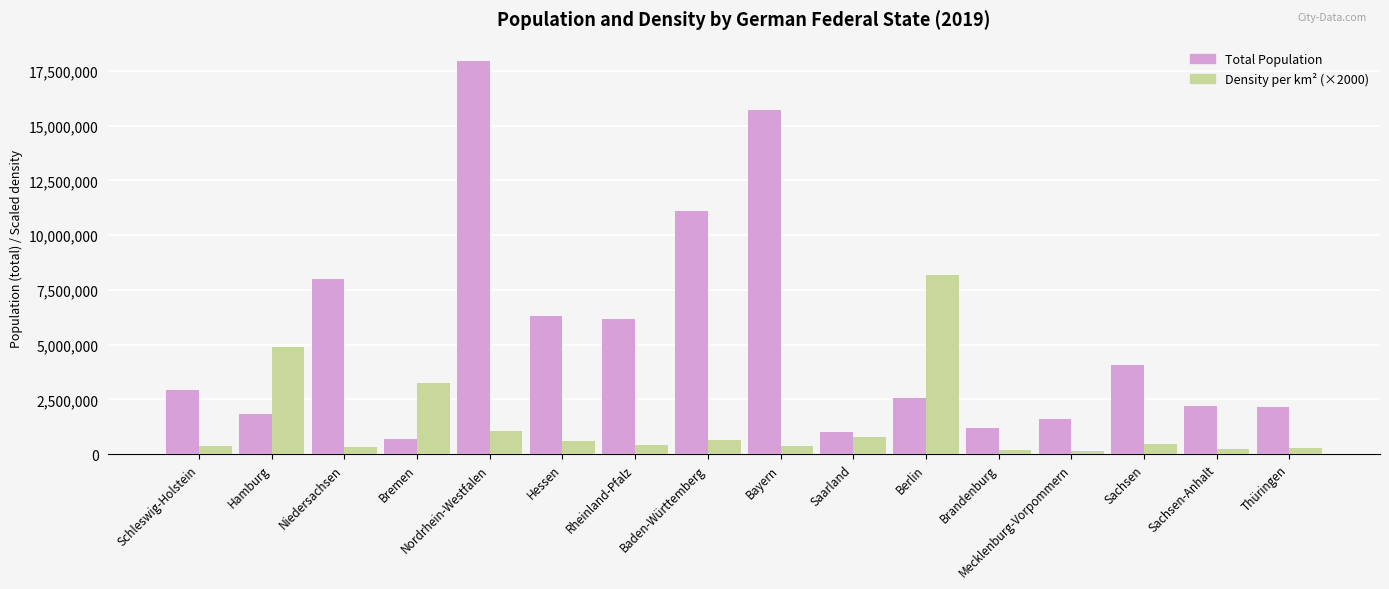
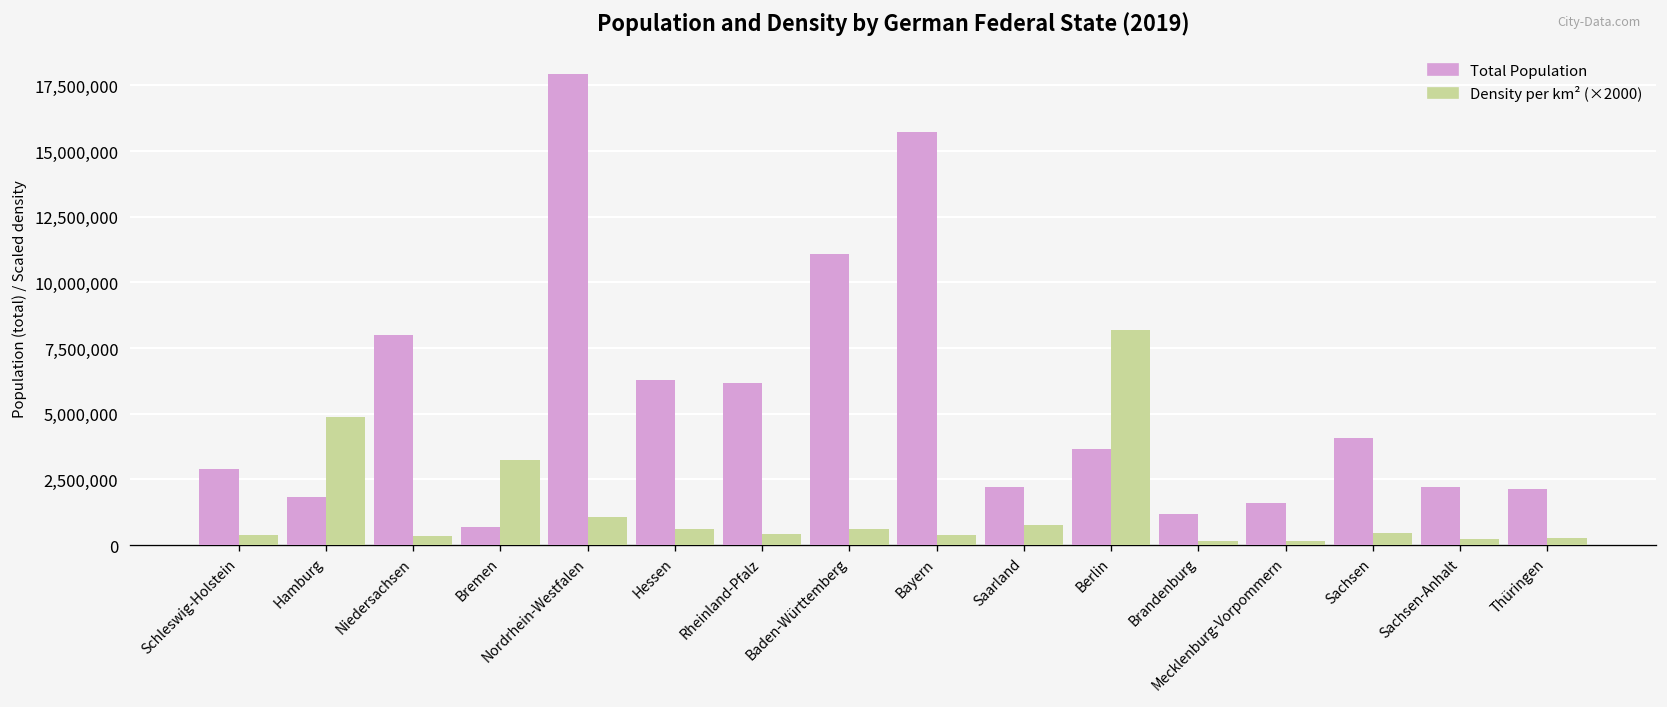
Total Population, Saarland: 1,000,000 -> 2,200,000
Total Population, Berlin: 2,600,000 -> 3,700,000
